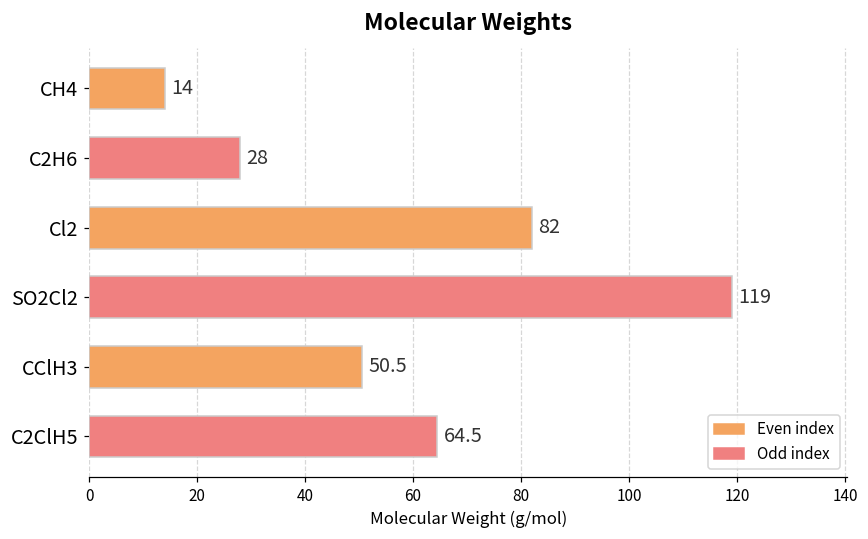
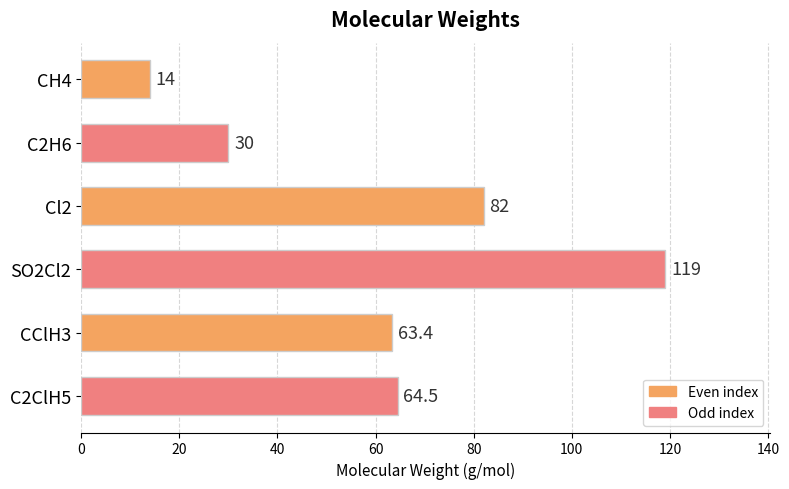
C2H6: 28 -> 30
CClH3: 50.5 -> 63.4
